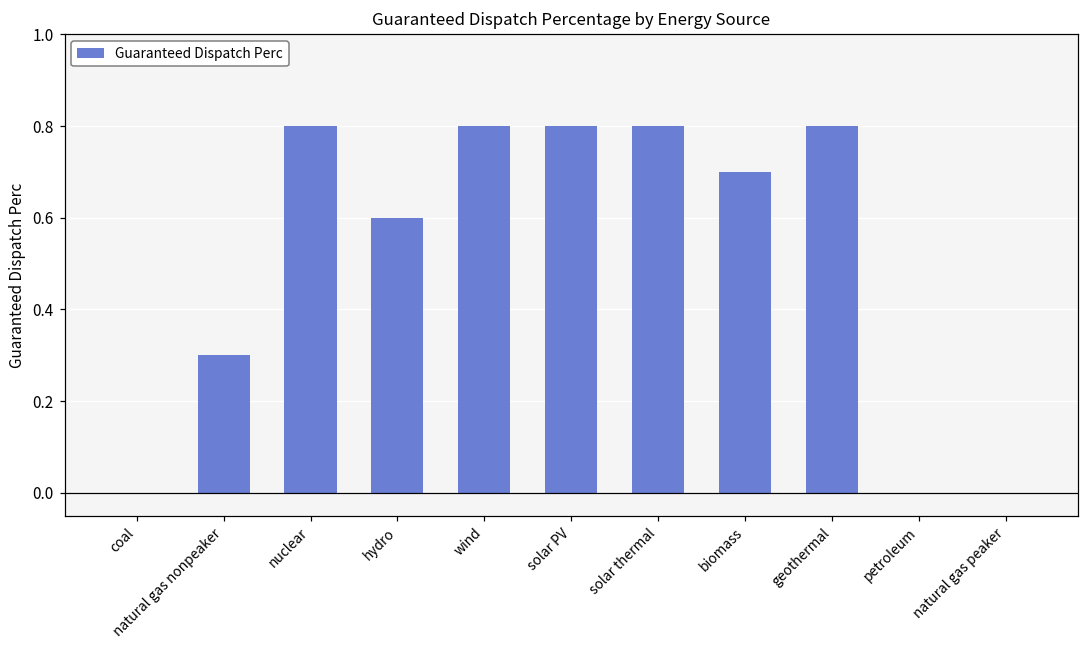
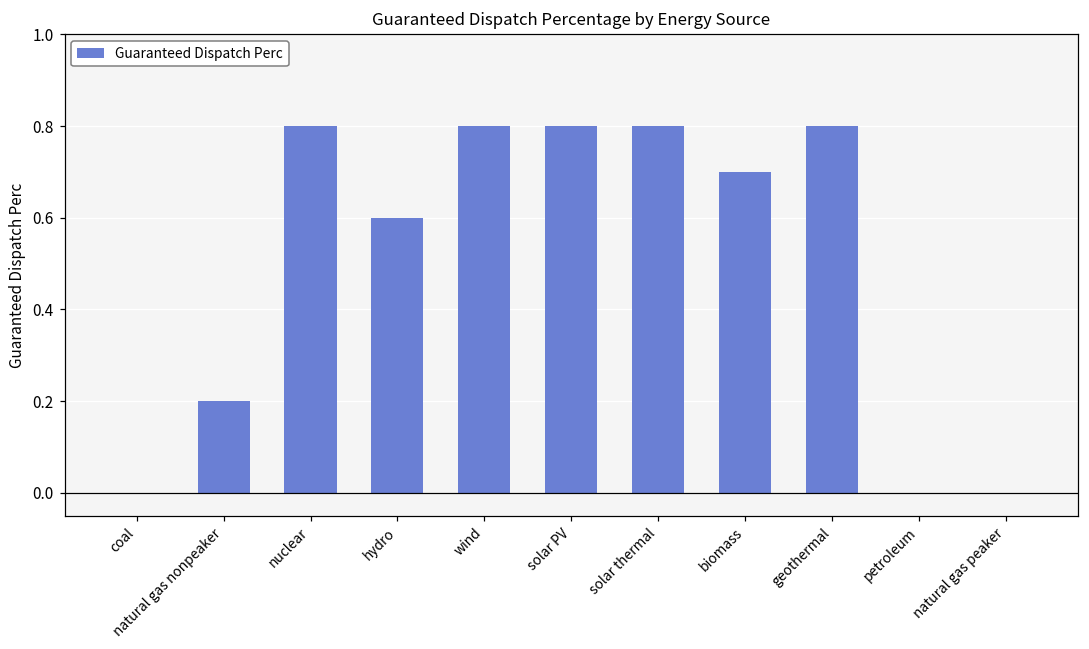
natural gas nonpeaker: 0.3 -> 0.2
